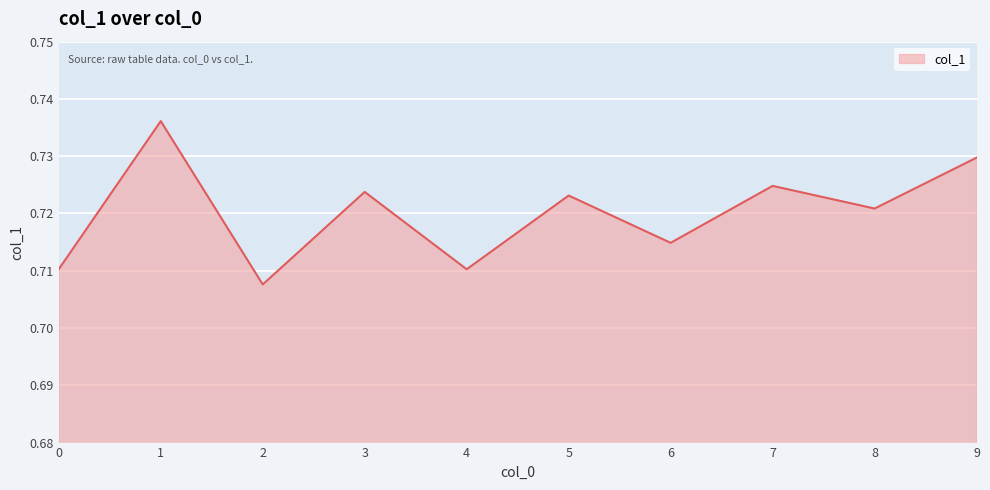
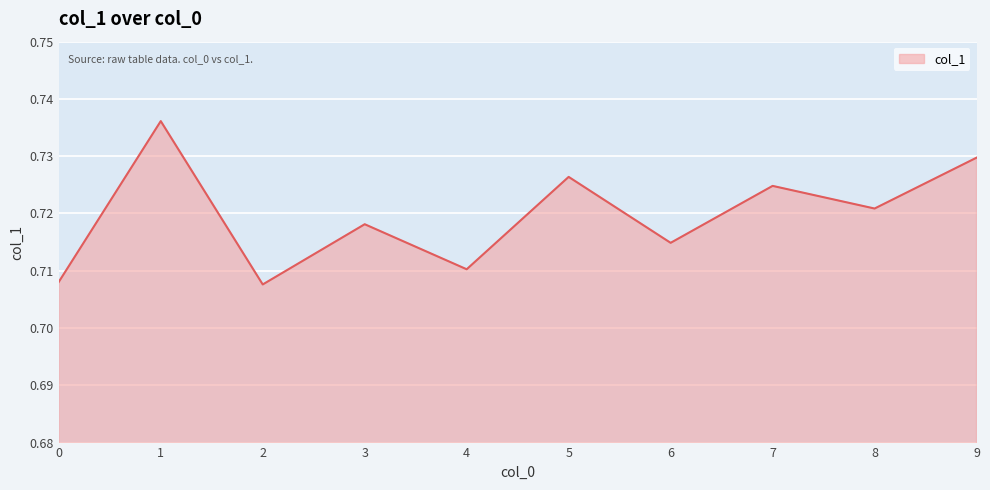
0: 0.710 -> 0.708
3: 0.724 -> 0.718
5: 0.723 -> 0.726
